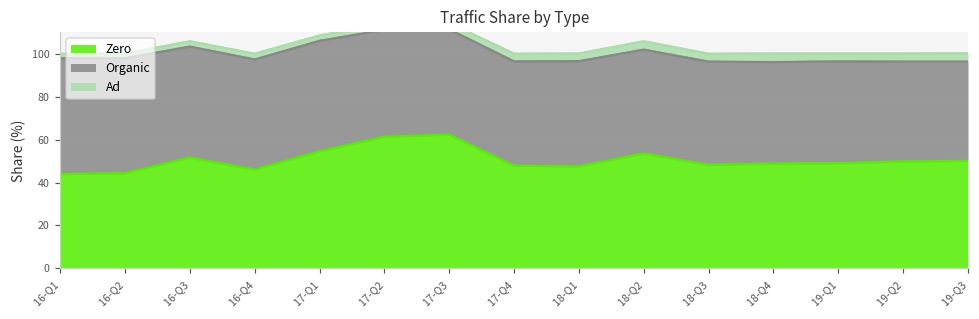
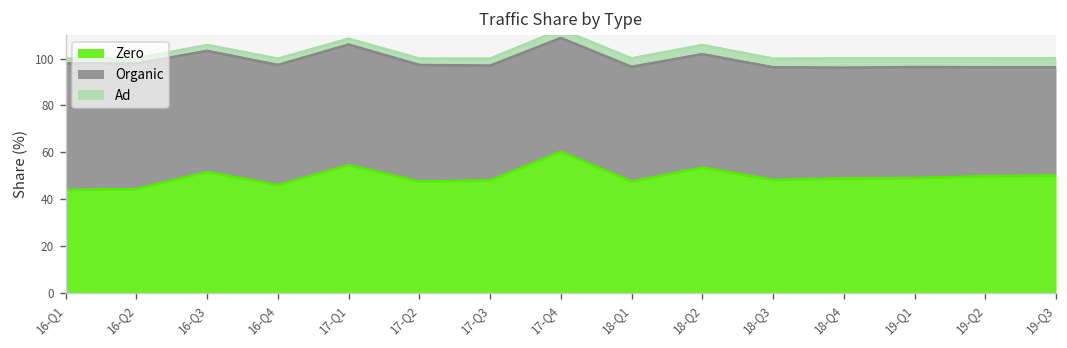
Zero, 17-Q2: 61 -> 48
Zero, 17-Q3: 62 -> 48
Zero, 17-Q4: 48 -> 60
